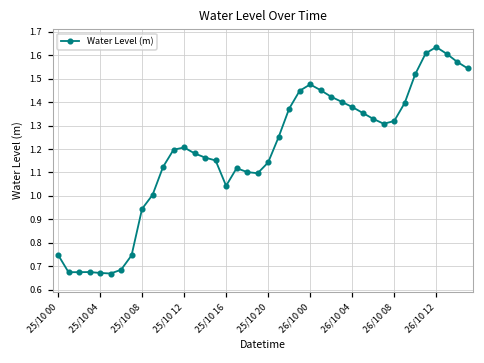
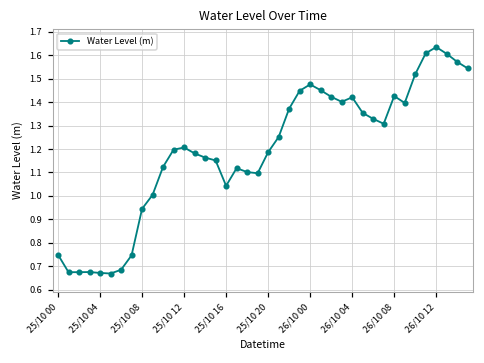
25/10 20: 1.14 -> 1.19
26/10 04: 1.38 -> 1.42
26/10 08: 1.32 -> 1.43
